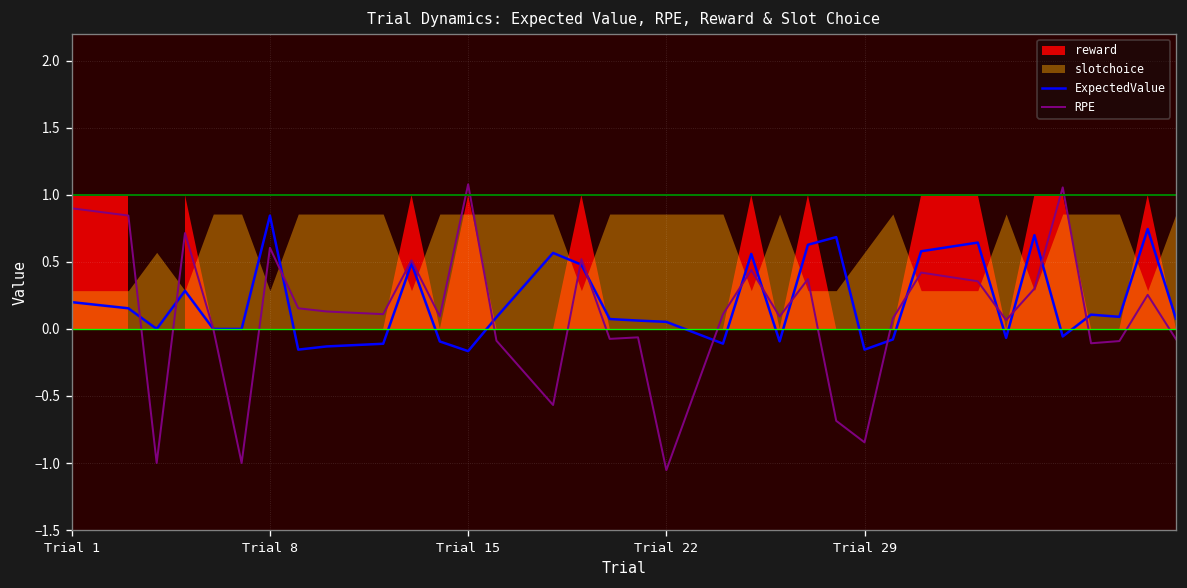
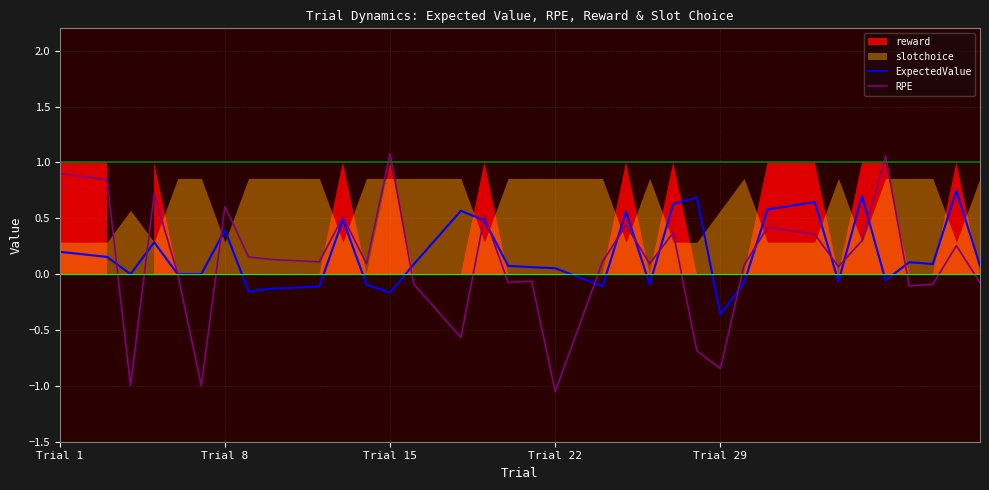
ExpectedValue, Trial 8: 0.85 -> 0.39
ExpectedValue, Trial 29: -0.15 -> -0.36
